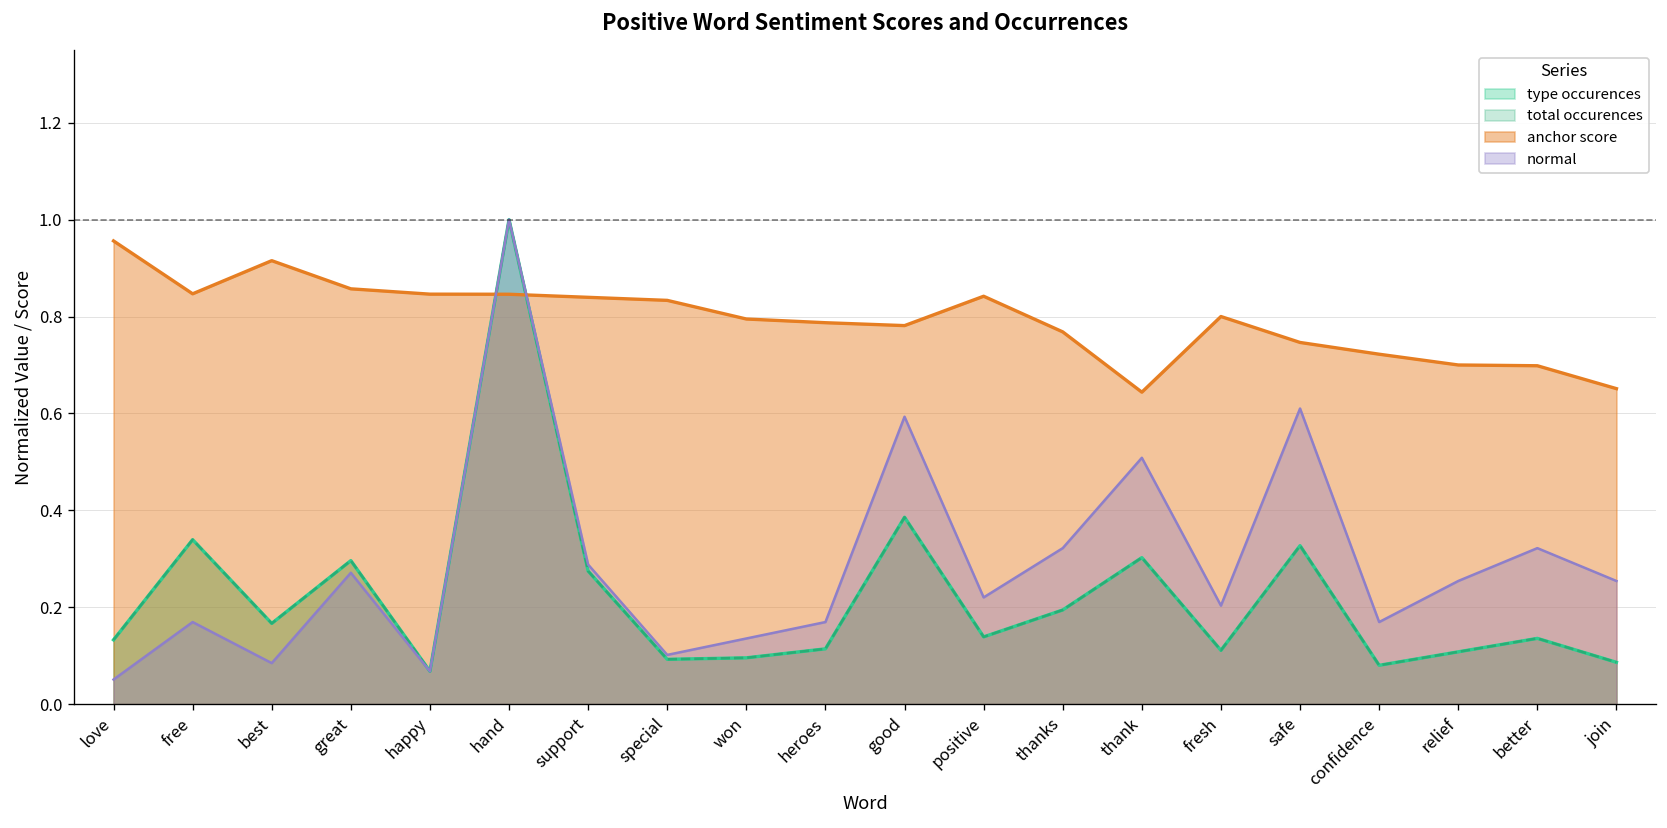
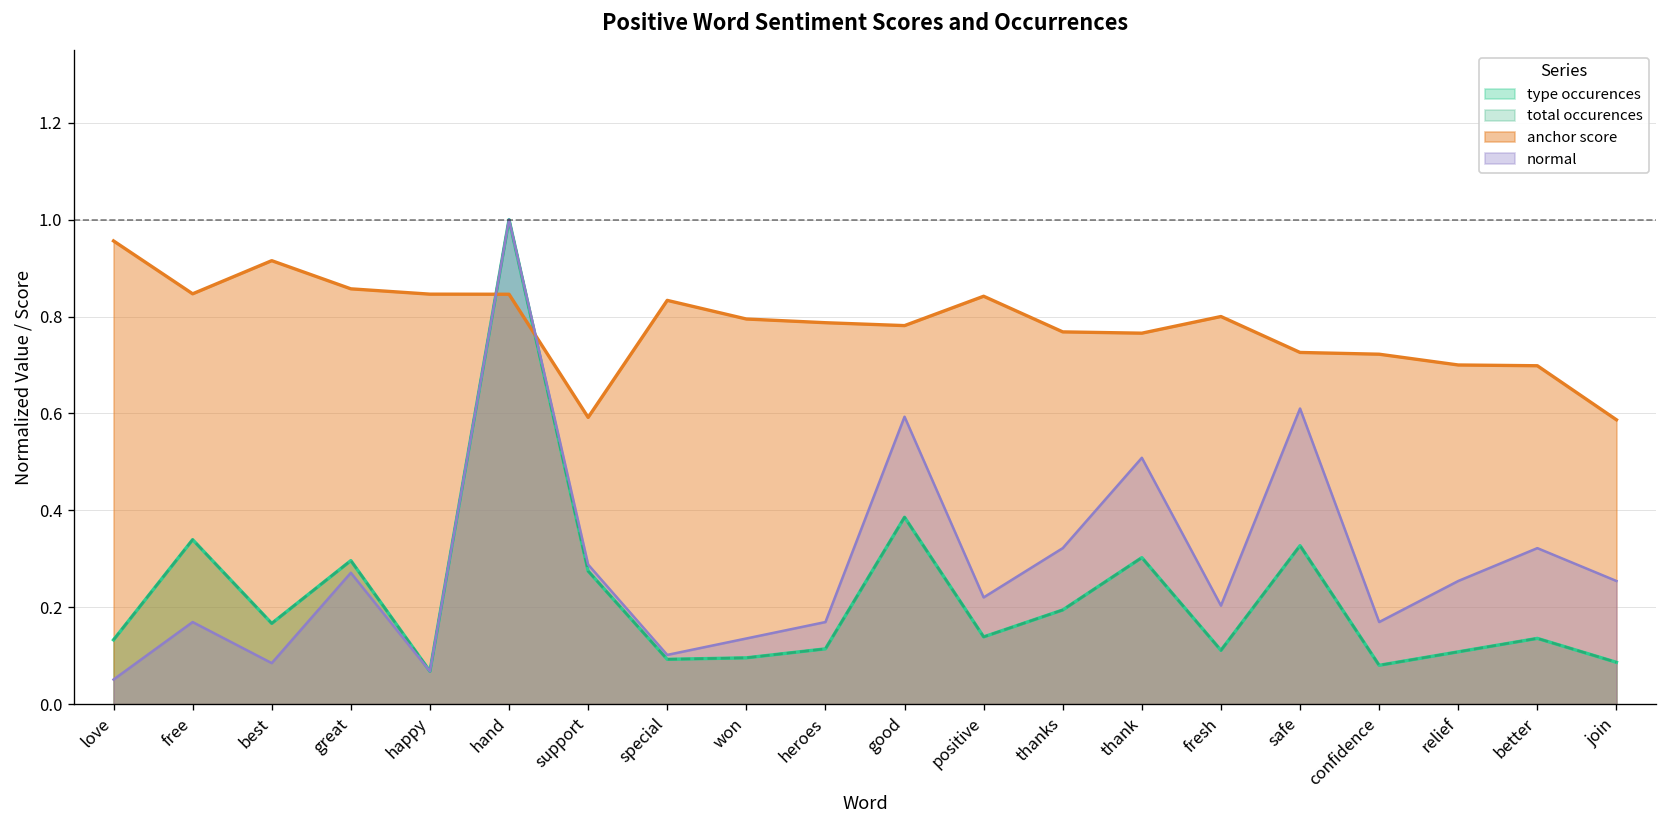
anchor score, support: 0.84 -> 0.59
anchor score, thank: 0.64 -> 0.77
anchor score, safe: 0.75 -> 0.73
anchor score, join: 0.65 -> 0.59
